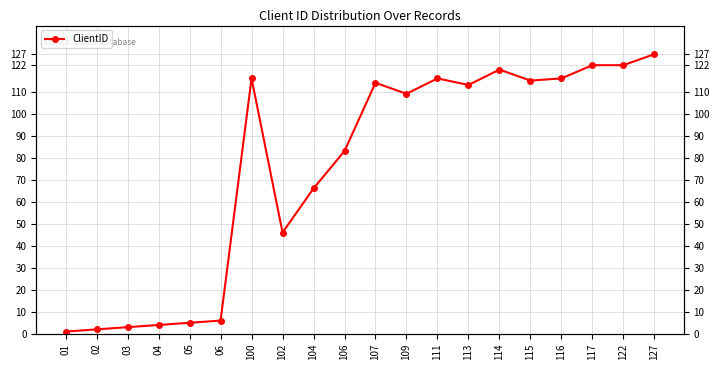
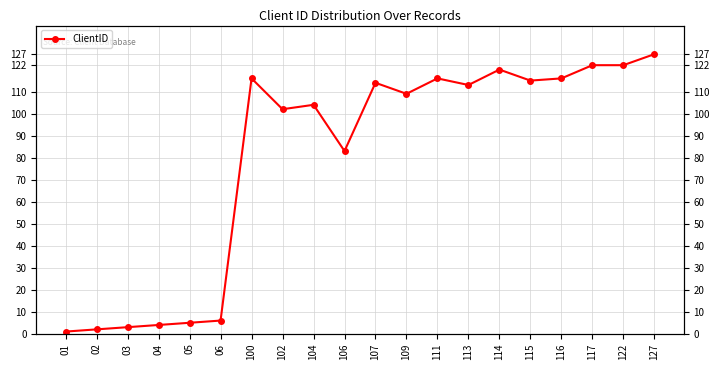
102: 46 -> 102
104: 66 -> 104
